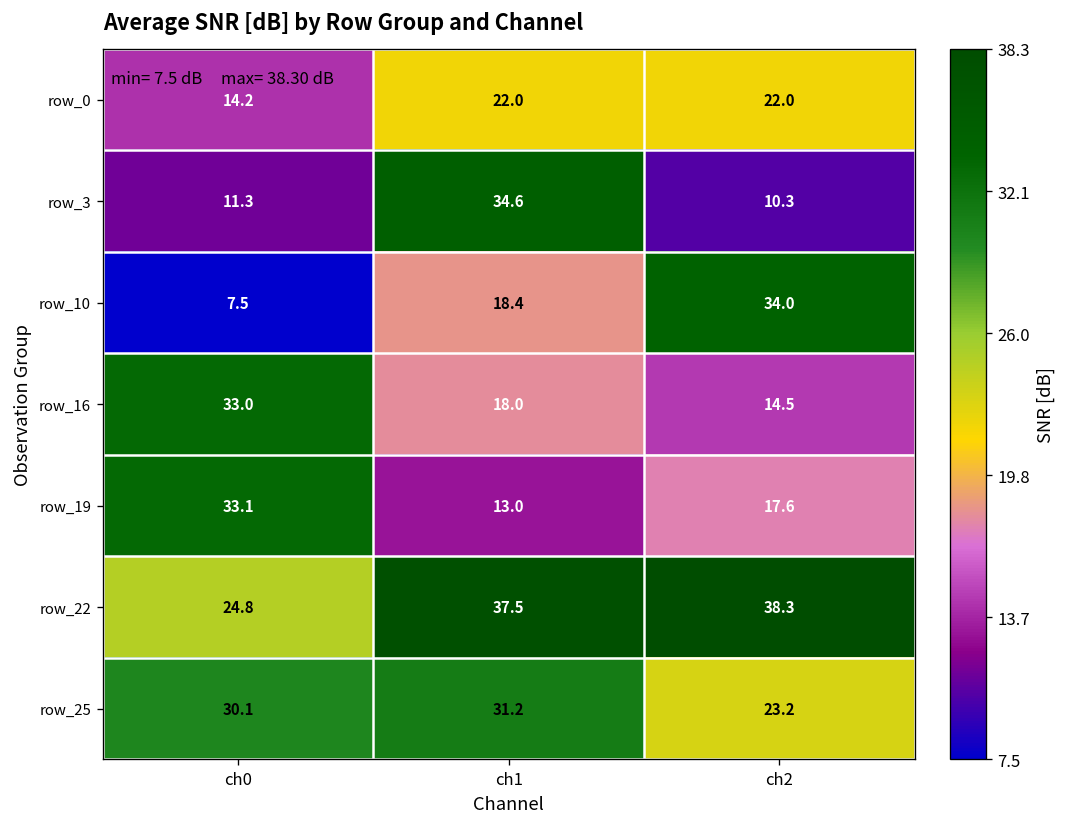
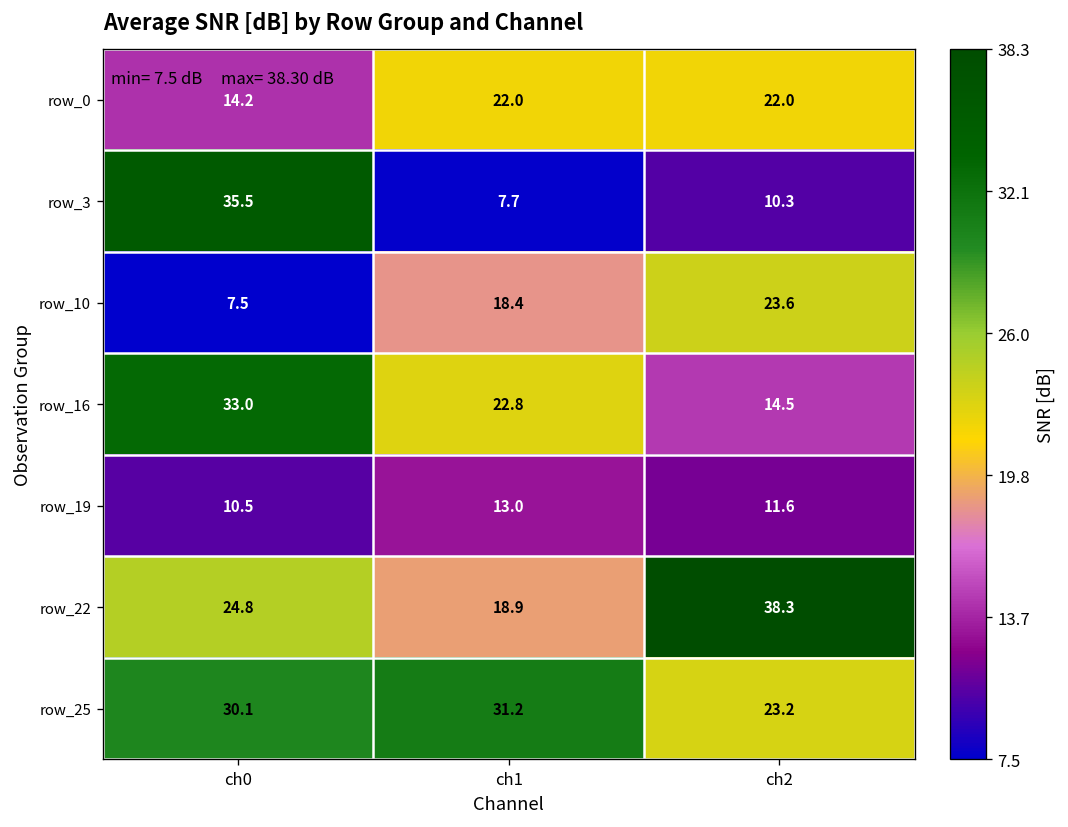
row_3, ch0: 11.3 -> 35.5
row_3, ch1: 34.6 -> 7.7
row_10, ch2: 34.0 -> 23.6
row_16, ch1: 18.0 -> 22.8
row_19, ch0: 33.1 -> 10.5
row_19, ch2: 17.6 -> 11.6
row_22, ch1: 37.5 -> 18.9
